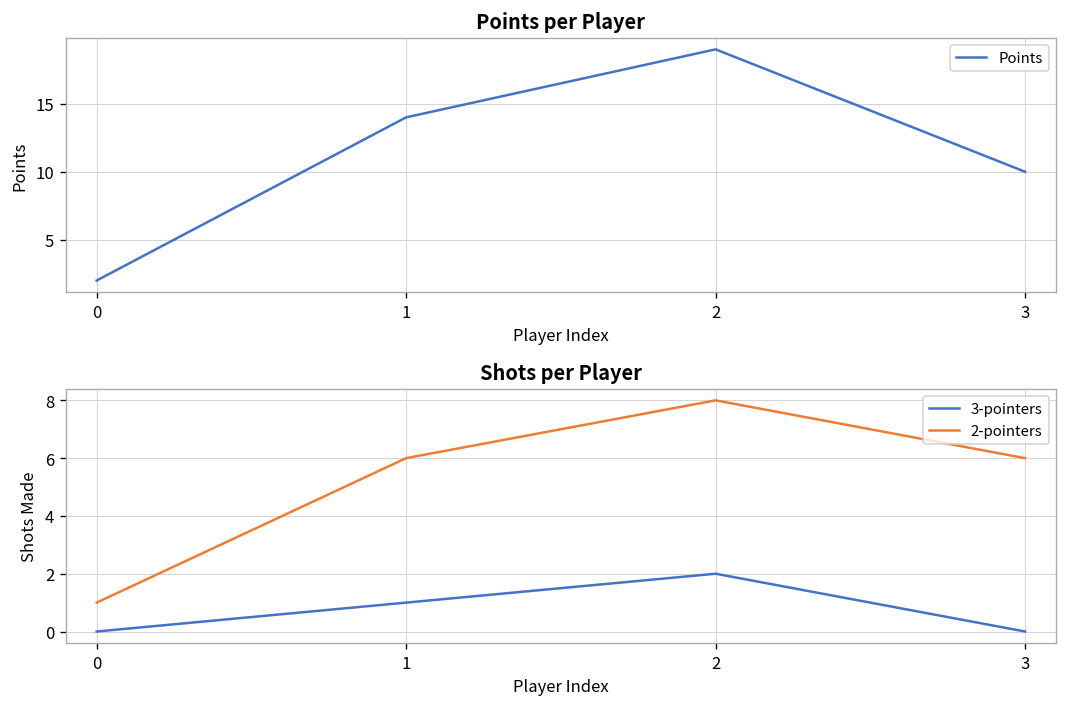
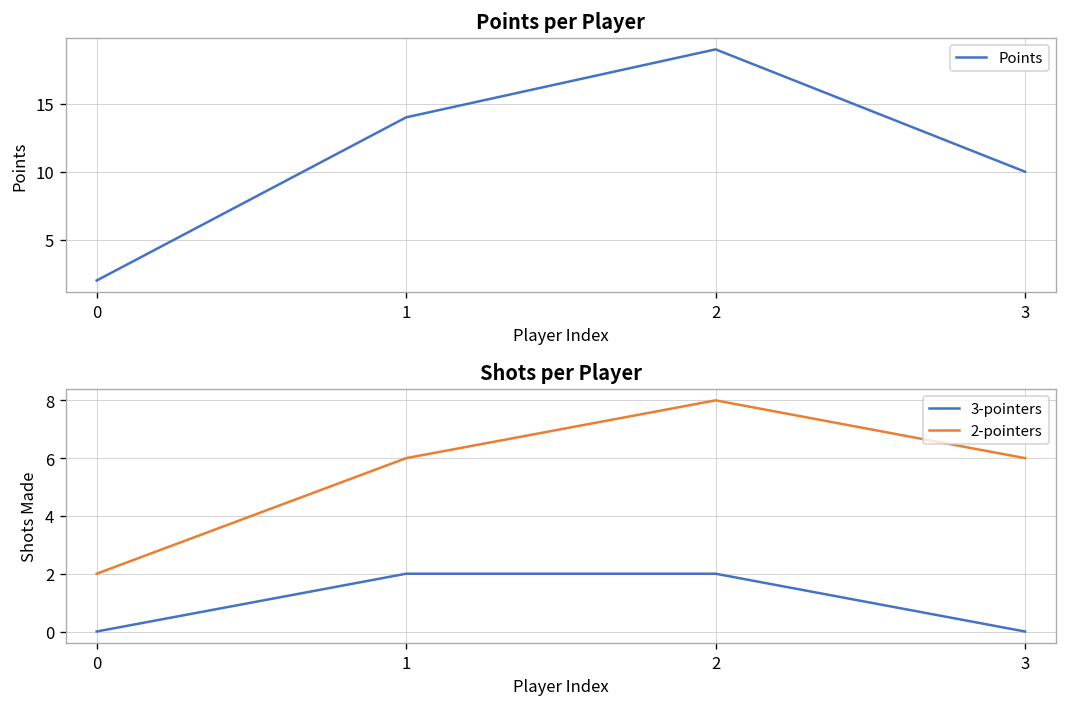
Shots per Player, 2-pointers, 0: 1 -> 2
Shots per Player, 3-pointers, 1: 1 -> 2
